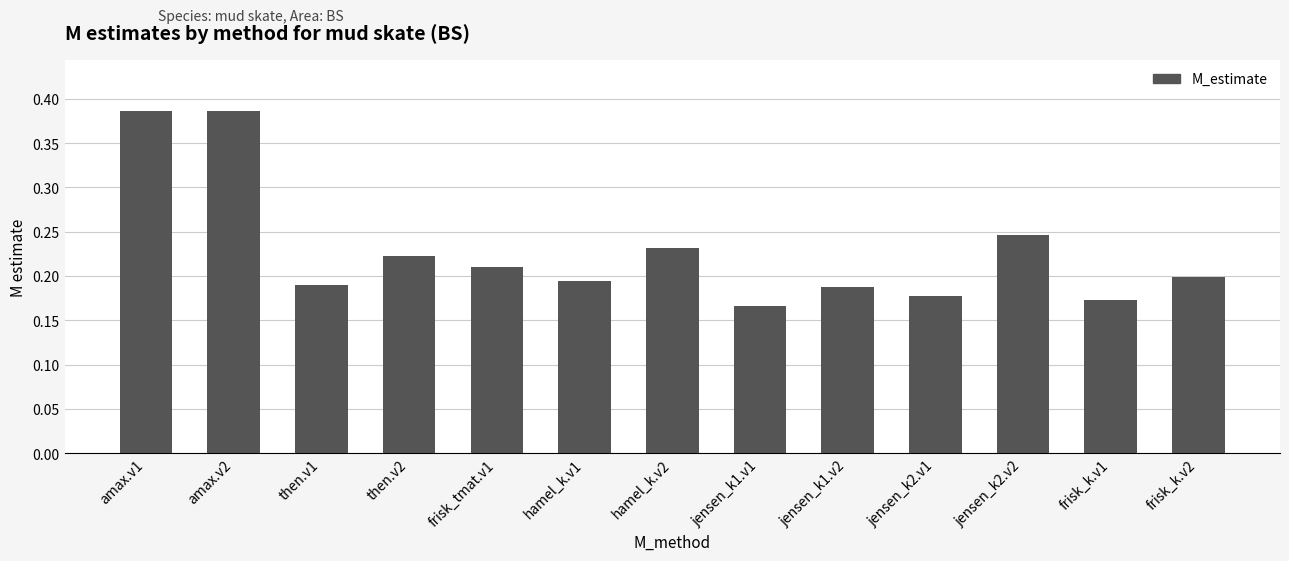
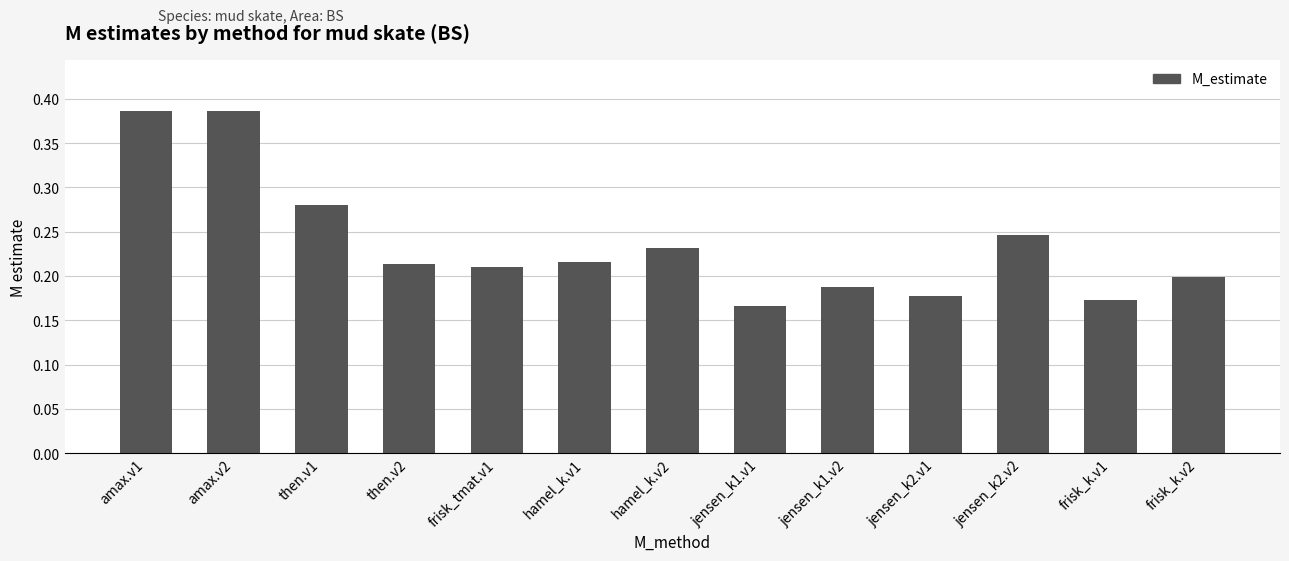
then.v1: 0.19 -> 0.28
then.v2: 0.22 -> 0.21
hamel_k.v1: 0.19 -> 0.22
